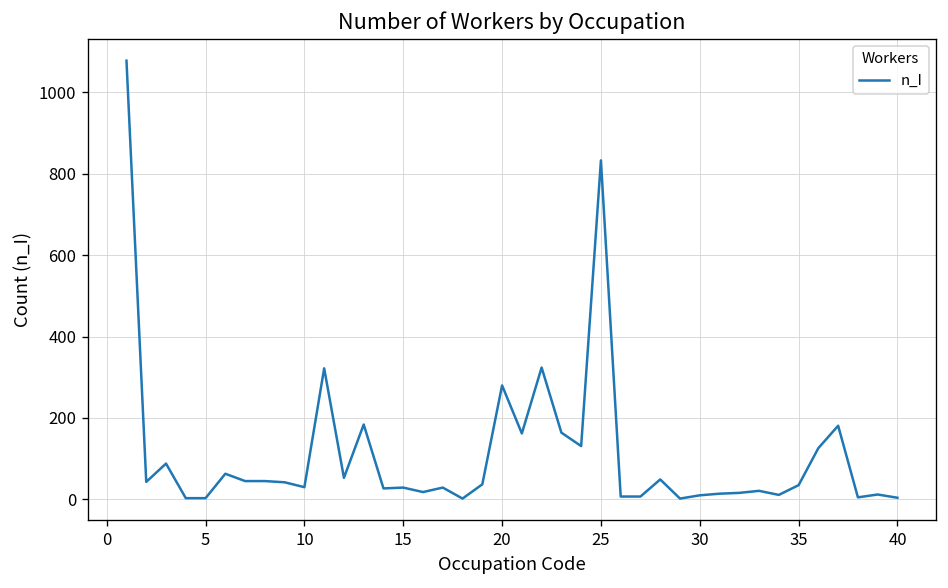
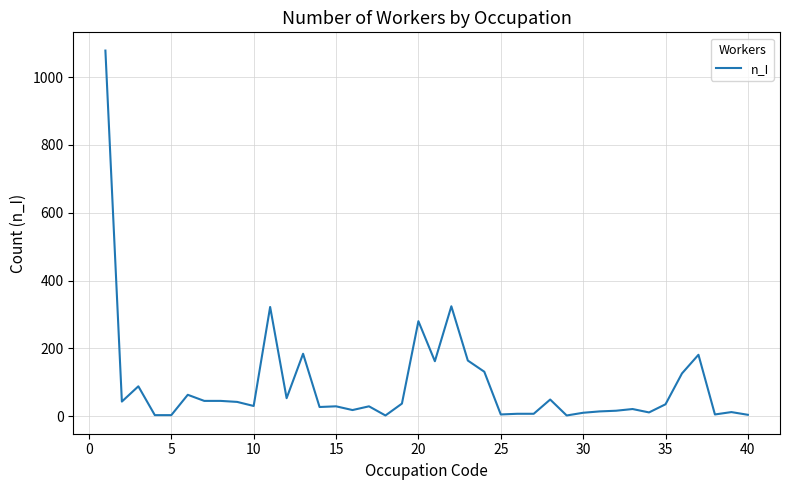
25: 830 -> 10
